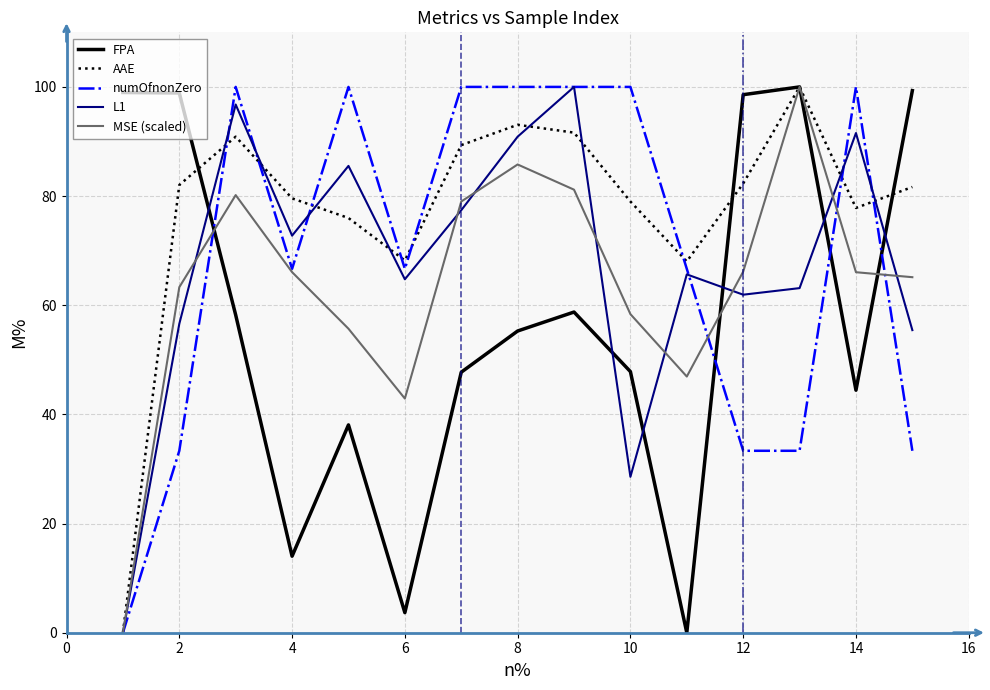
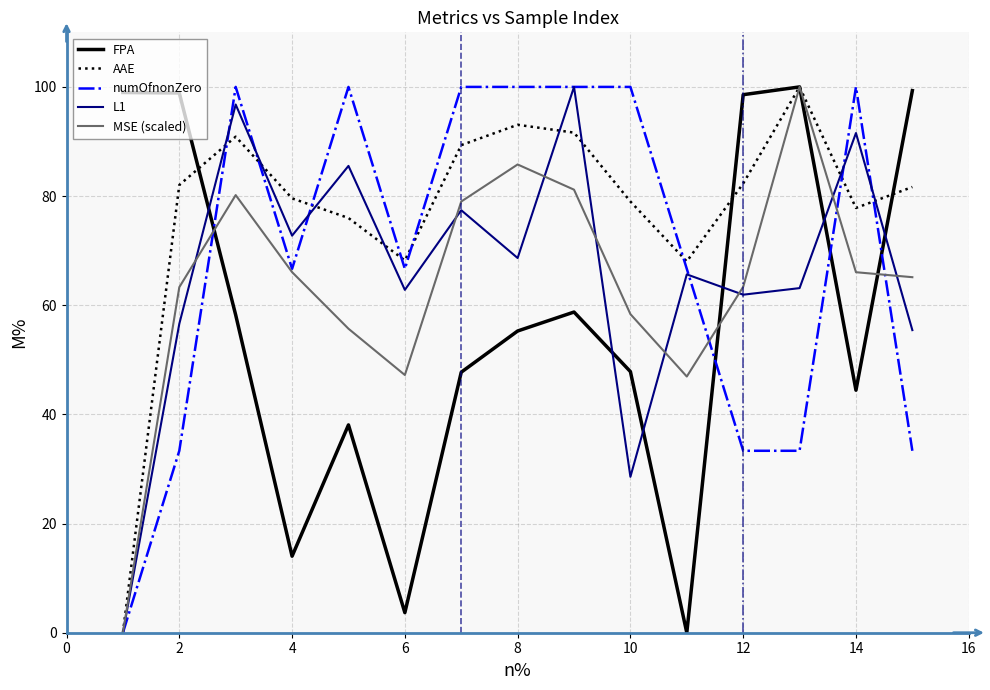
L1, 6: 65 -> 63
MSE (scaled), 6: 43 -> 47
L1, 8: 91 -> 69
MSE (scaled), 12: 66 -> 63
